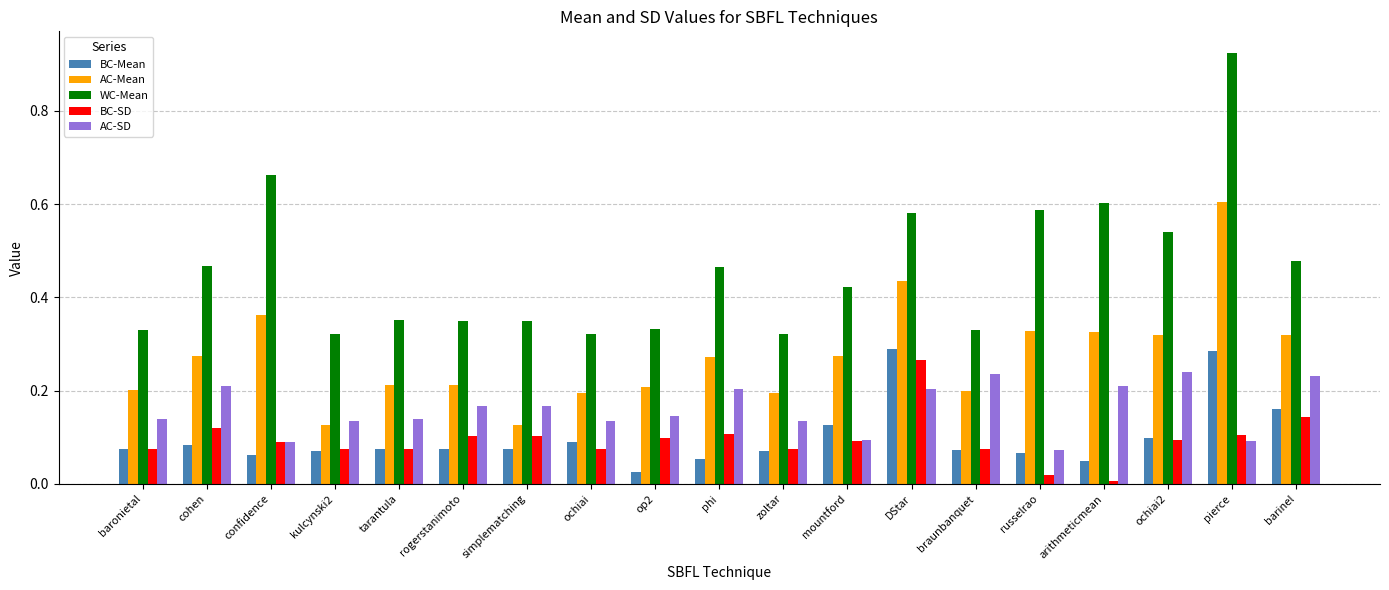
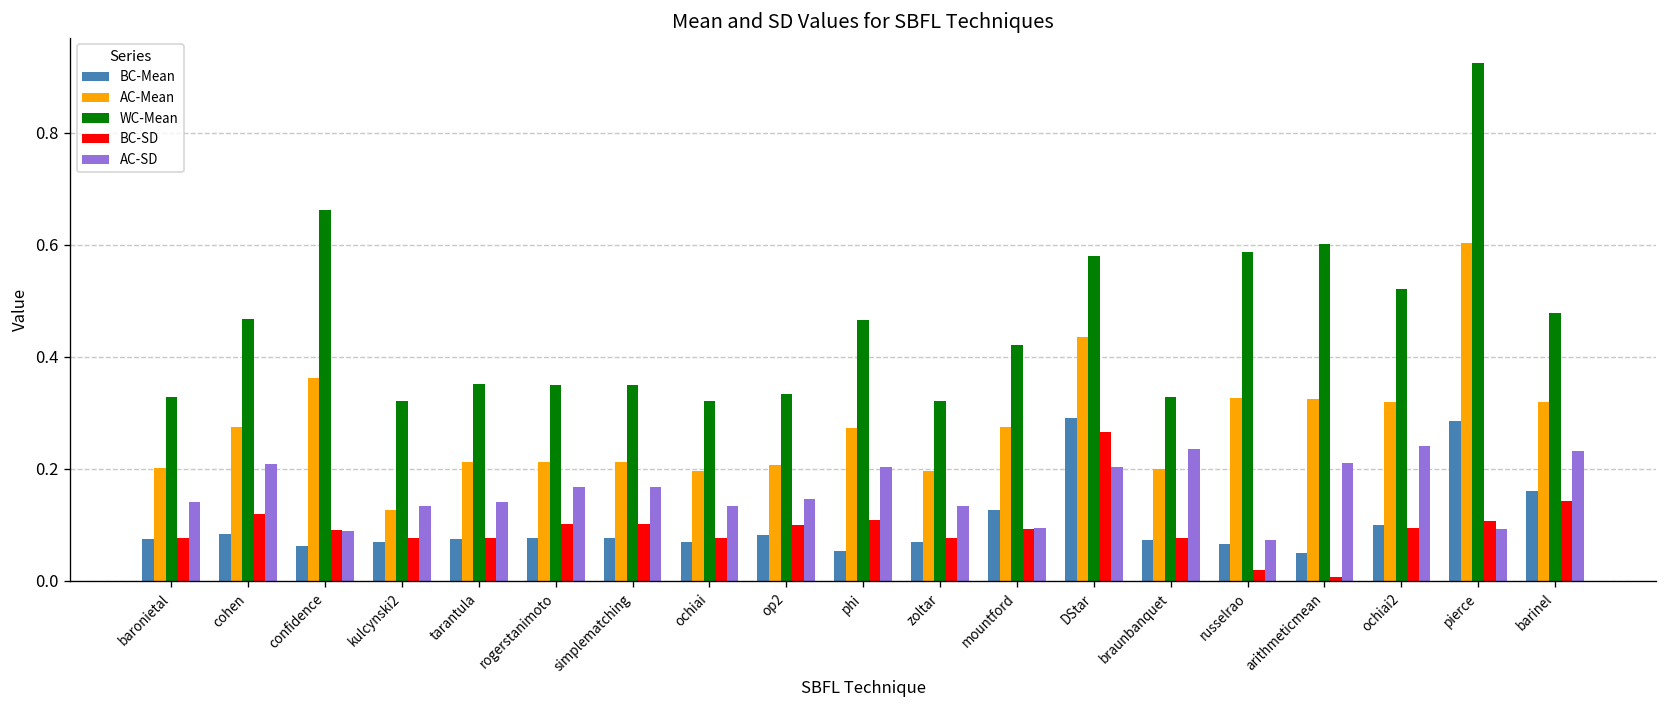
AC-Mean, simplematching: 0.13 -> 0.21
BC-Mean, ochiai: 0.09 -> 0.07
BC-Mean, op2: 0.03 -> 0.08
WC-Mean, ochiai2: 0.54 -> 0.52
